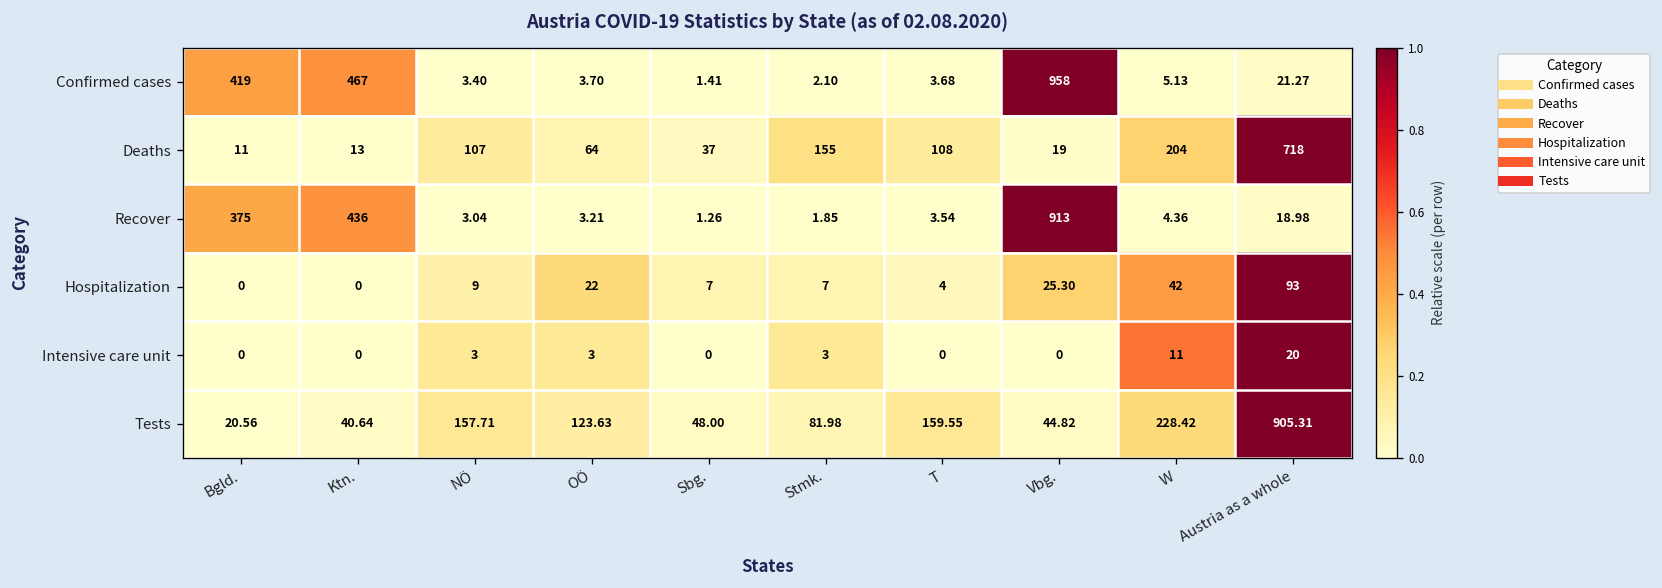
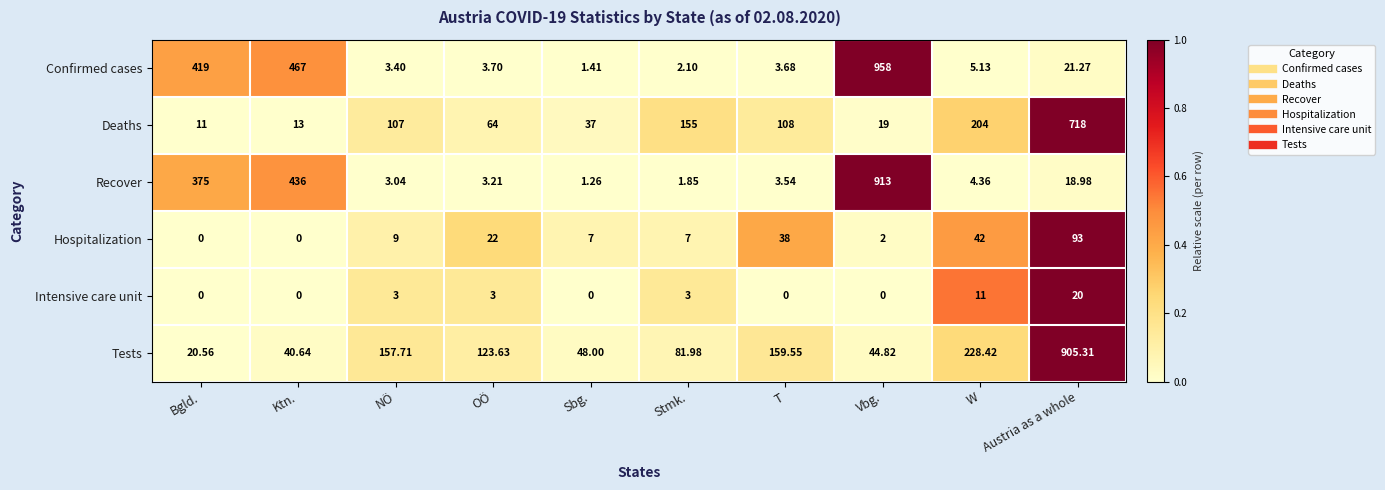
Hospitalization, T: 4 -> 38
Hospitalization, Vbg.: 25.30 -> 2
